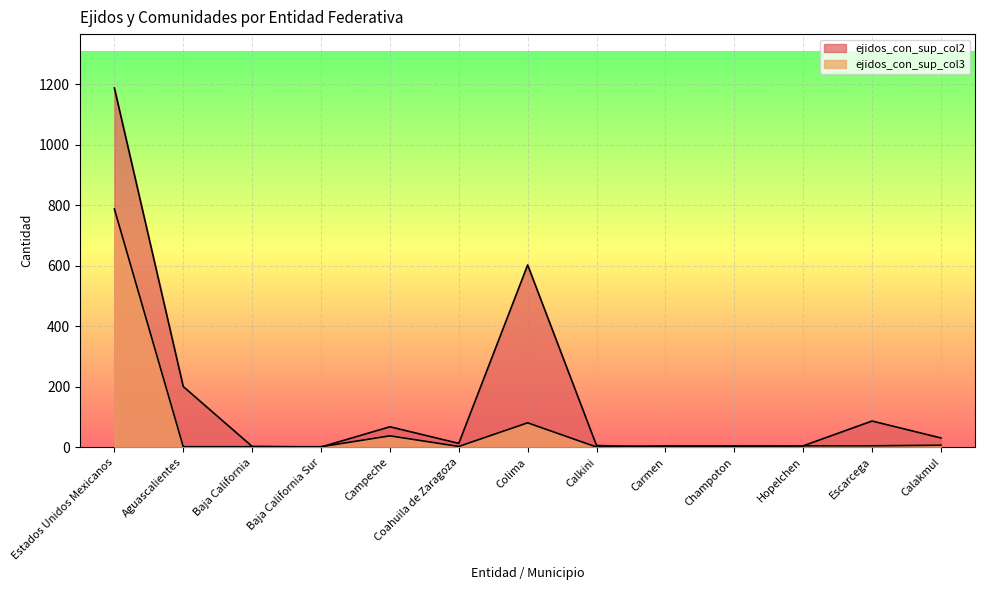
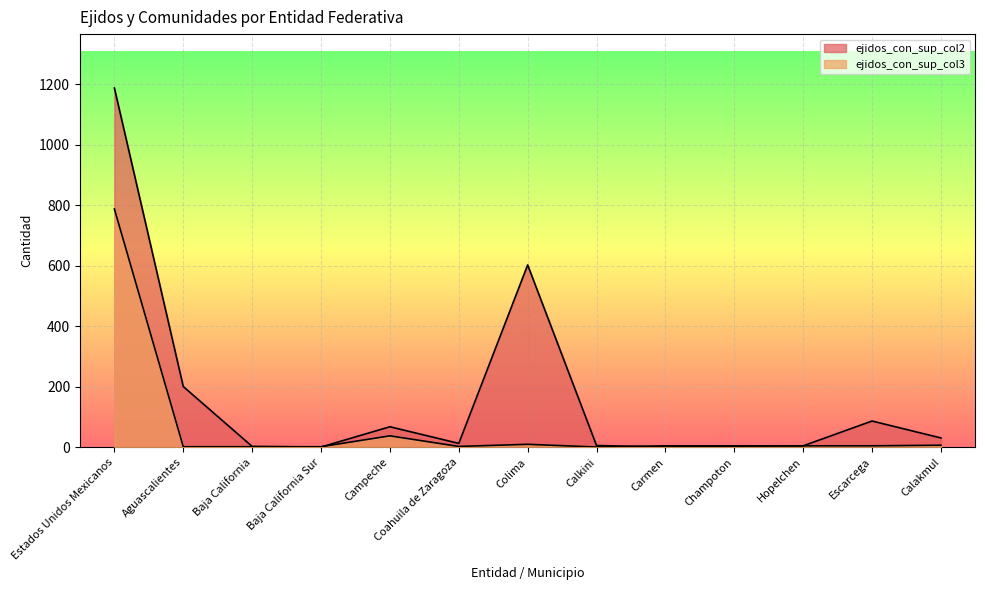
ejidos_con_sup_col3, Colima: 80 -> 10
